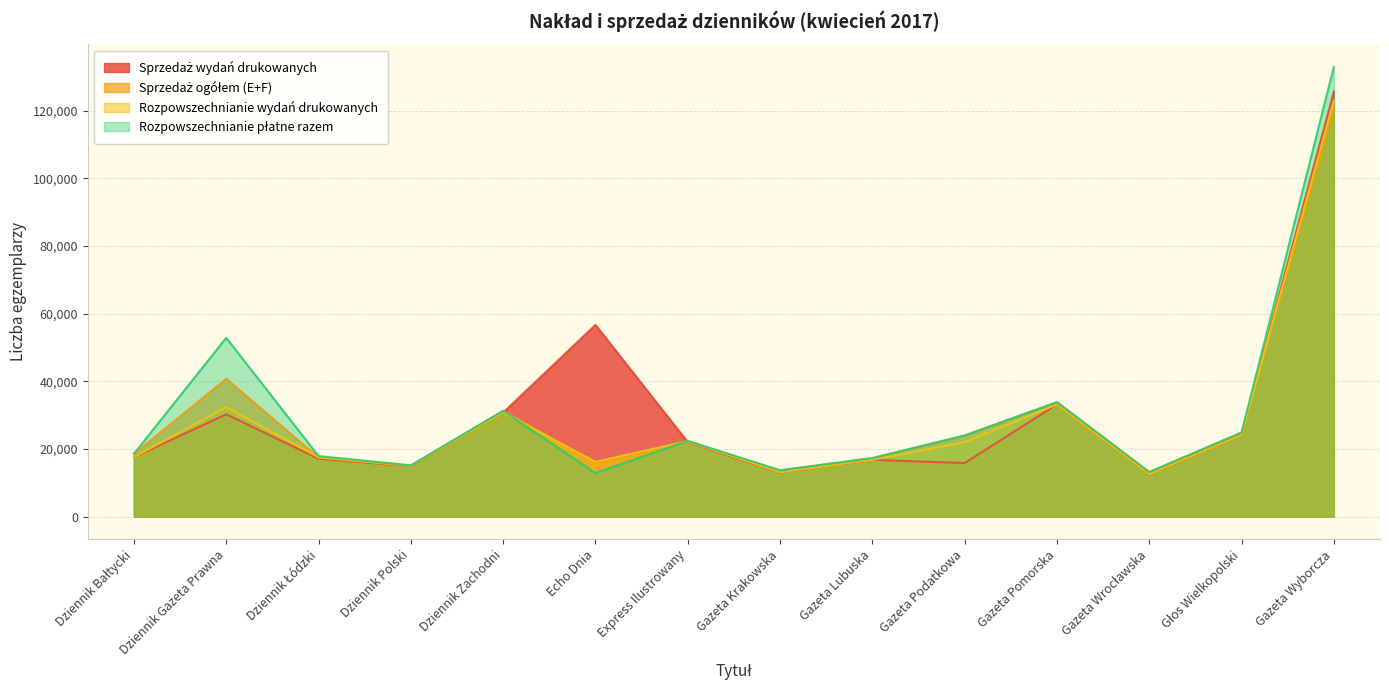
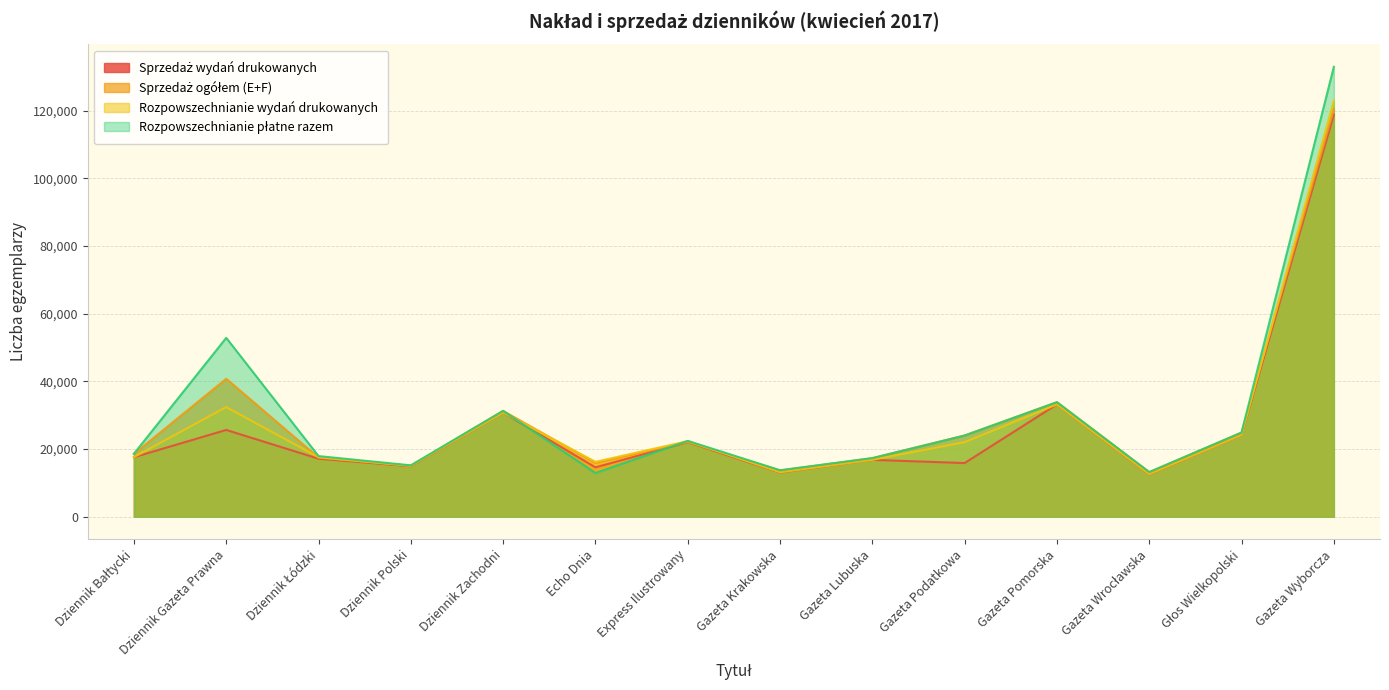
Sprzedaż wydań drukowanych, Dziennik Gazeta Prawna: 30,000 -> 26,000
Sprzedaż wydań drukowanych, Echo Dnia: 57,000 -> 15,000
Sprzedaż wydań drukowanych, Gazeta Wyborcza: 126,000 -> 119,000
